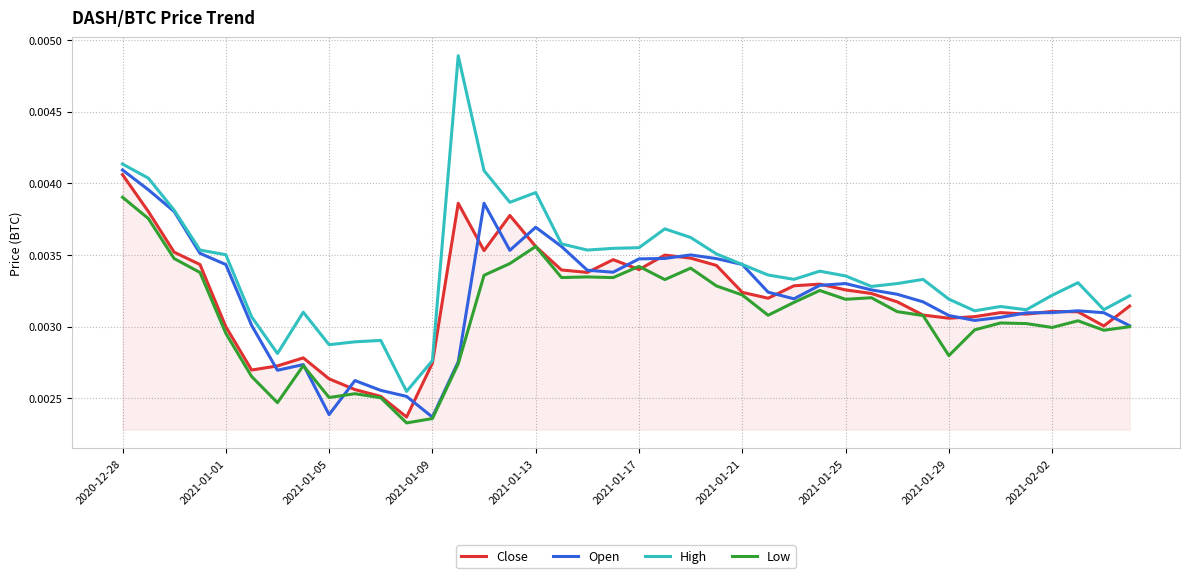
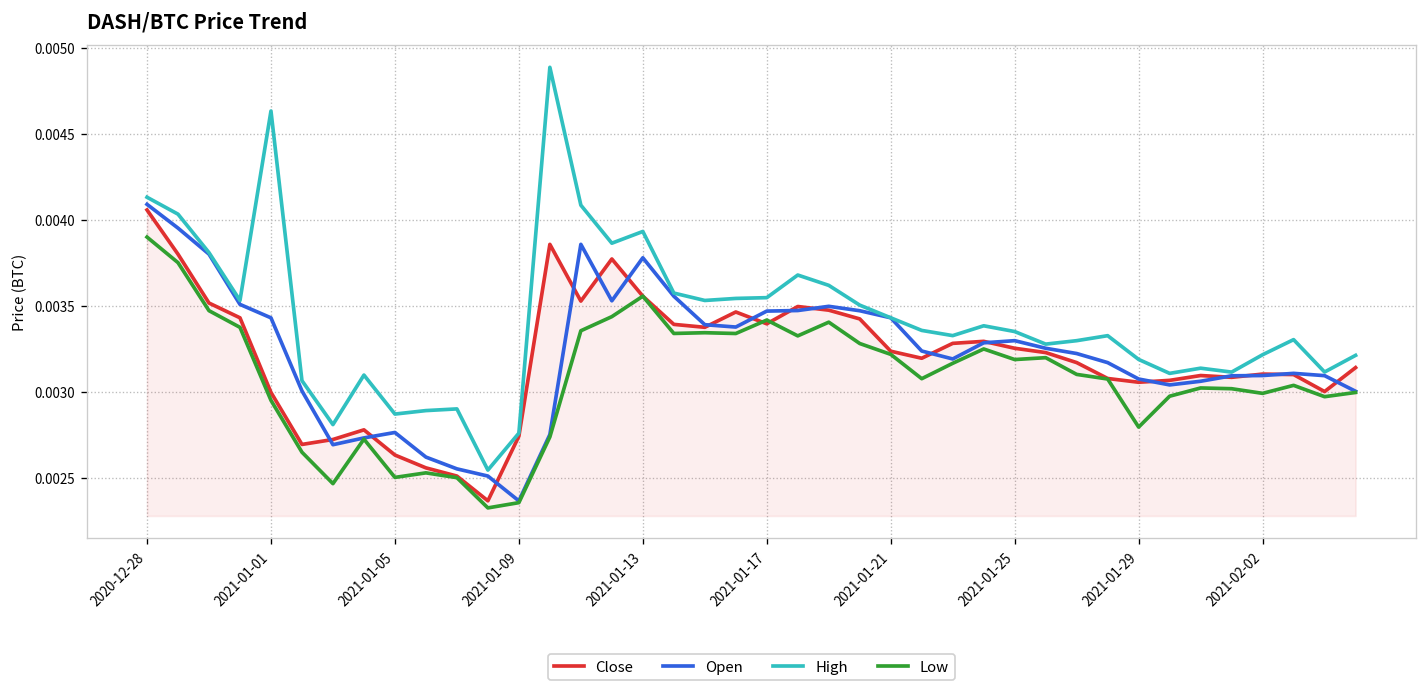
High, 2021-01-01: 0.00350 -> 0.00464
Open, 2021-01-05: 0.00239 -> 0.00277
Open, 2021-01-13: 0.00369 -> 0.00378
